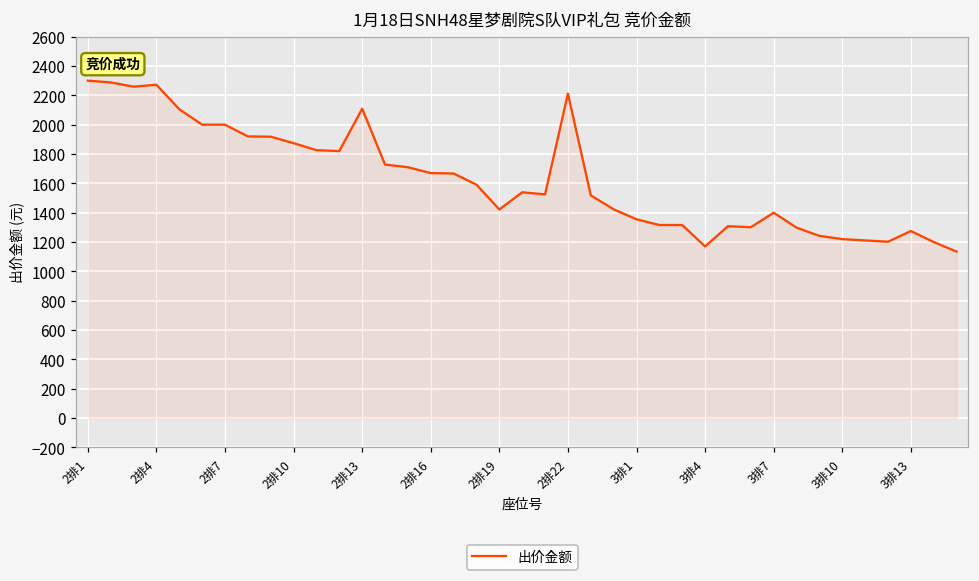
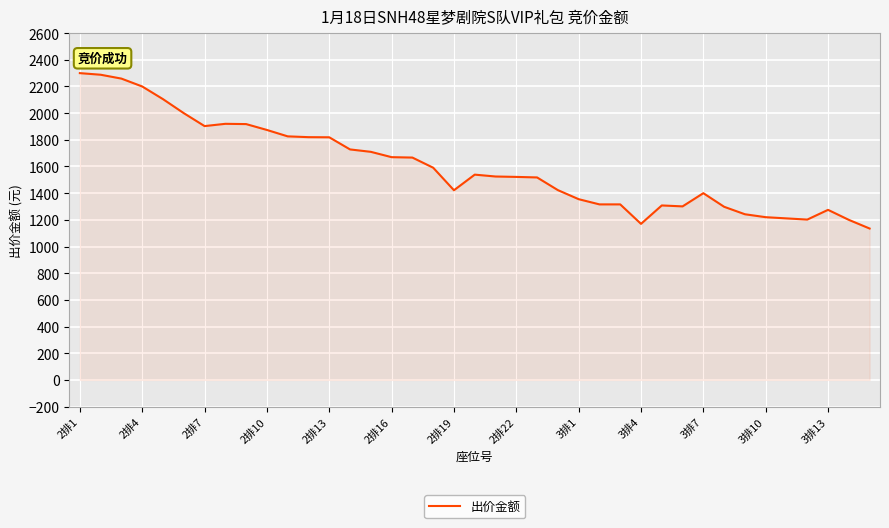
2排4: 2270 -> 2200
2排7: 2000 -> 1900
2排13: 2110 -> 1820
2排22: 2210 -> 1520
